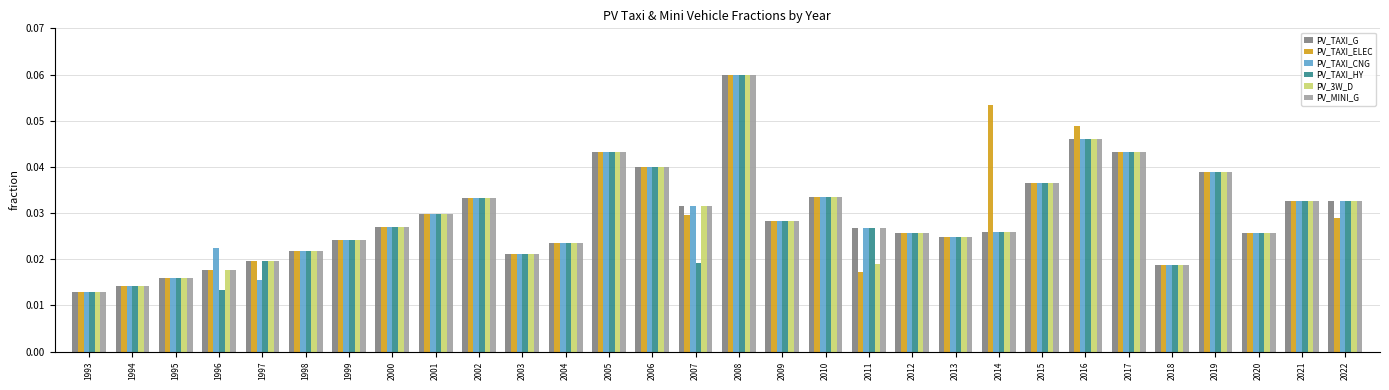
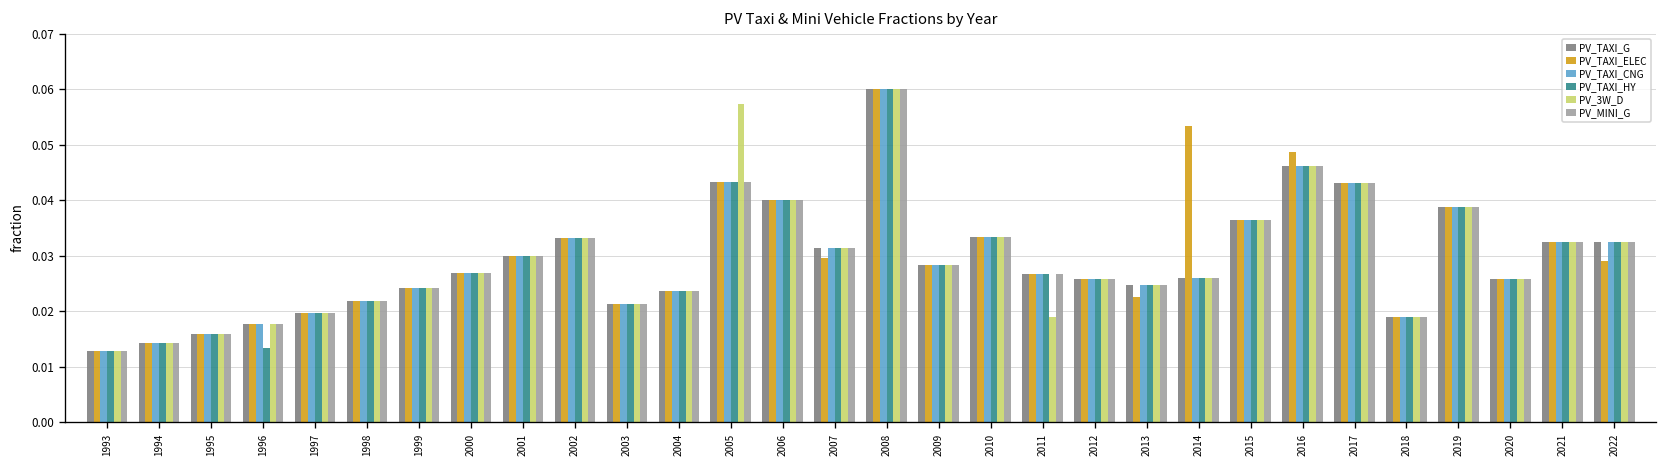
PV_TAXI_CNG, 1996: 0.023 -> 0.018
PV_TAXI_CNG, 1997: 0.016 -> 0.020
PV_3W_D, 2005: 0.043 -> 0.057
PV_TAXI_HY, 2007: 0.019 -> 0.031
PV_TAXI_ELEC, 2011: 0.017 -> 0.027
PV_TAXI_ELEC, 2013: 0.025 -> 0.023
